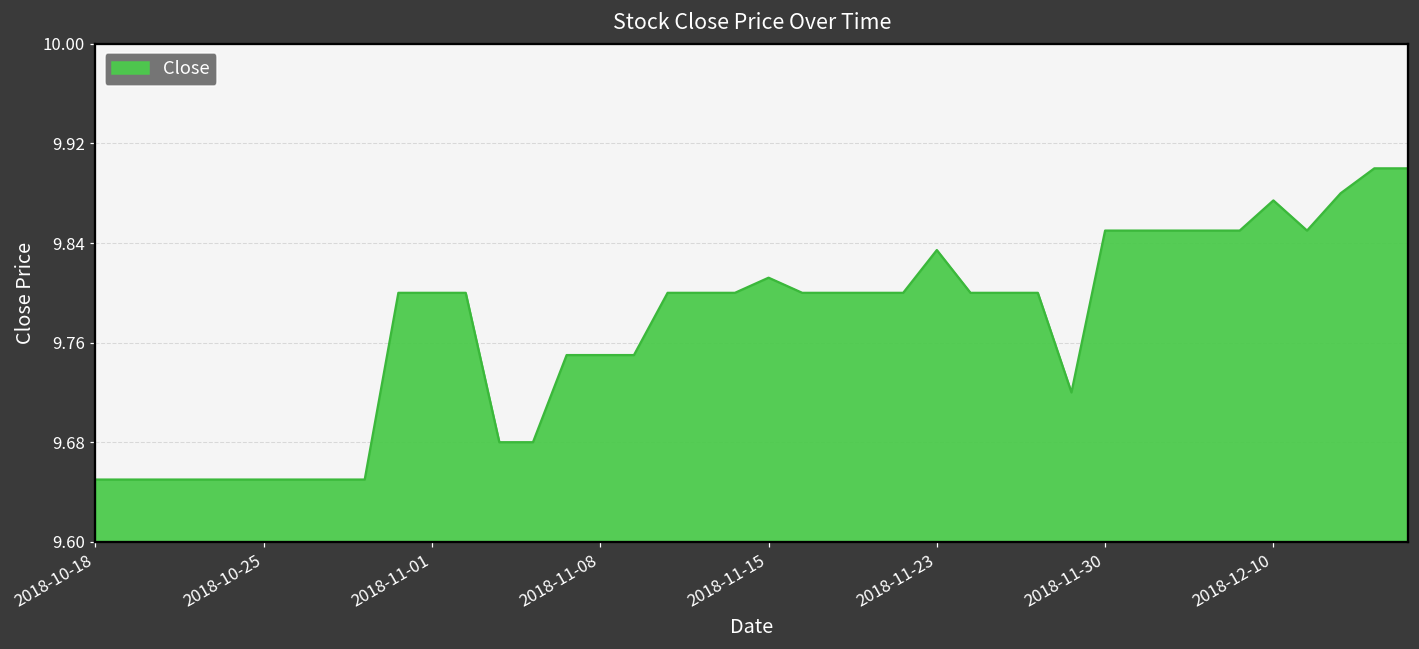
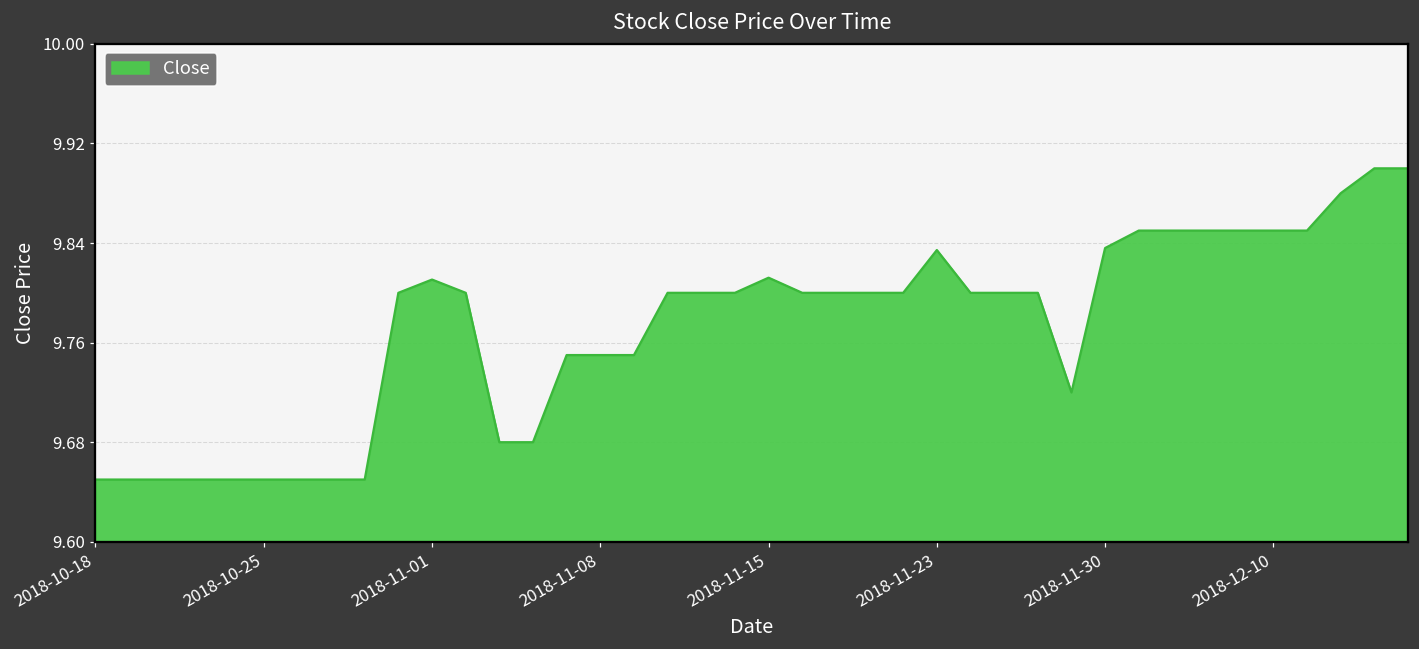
2018-11-01: 9.800 -> 9.811
2018-11-30: 9.850 -> 9.836
2018-12-10: 9.874 -> 9.850
